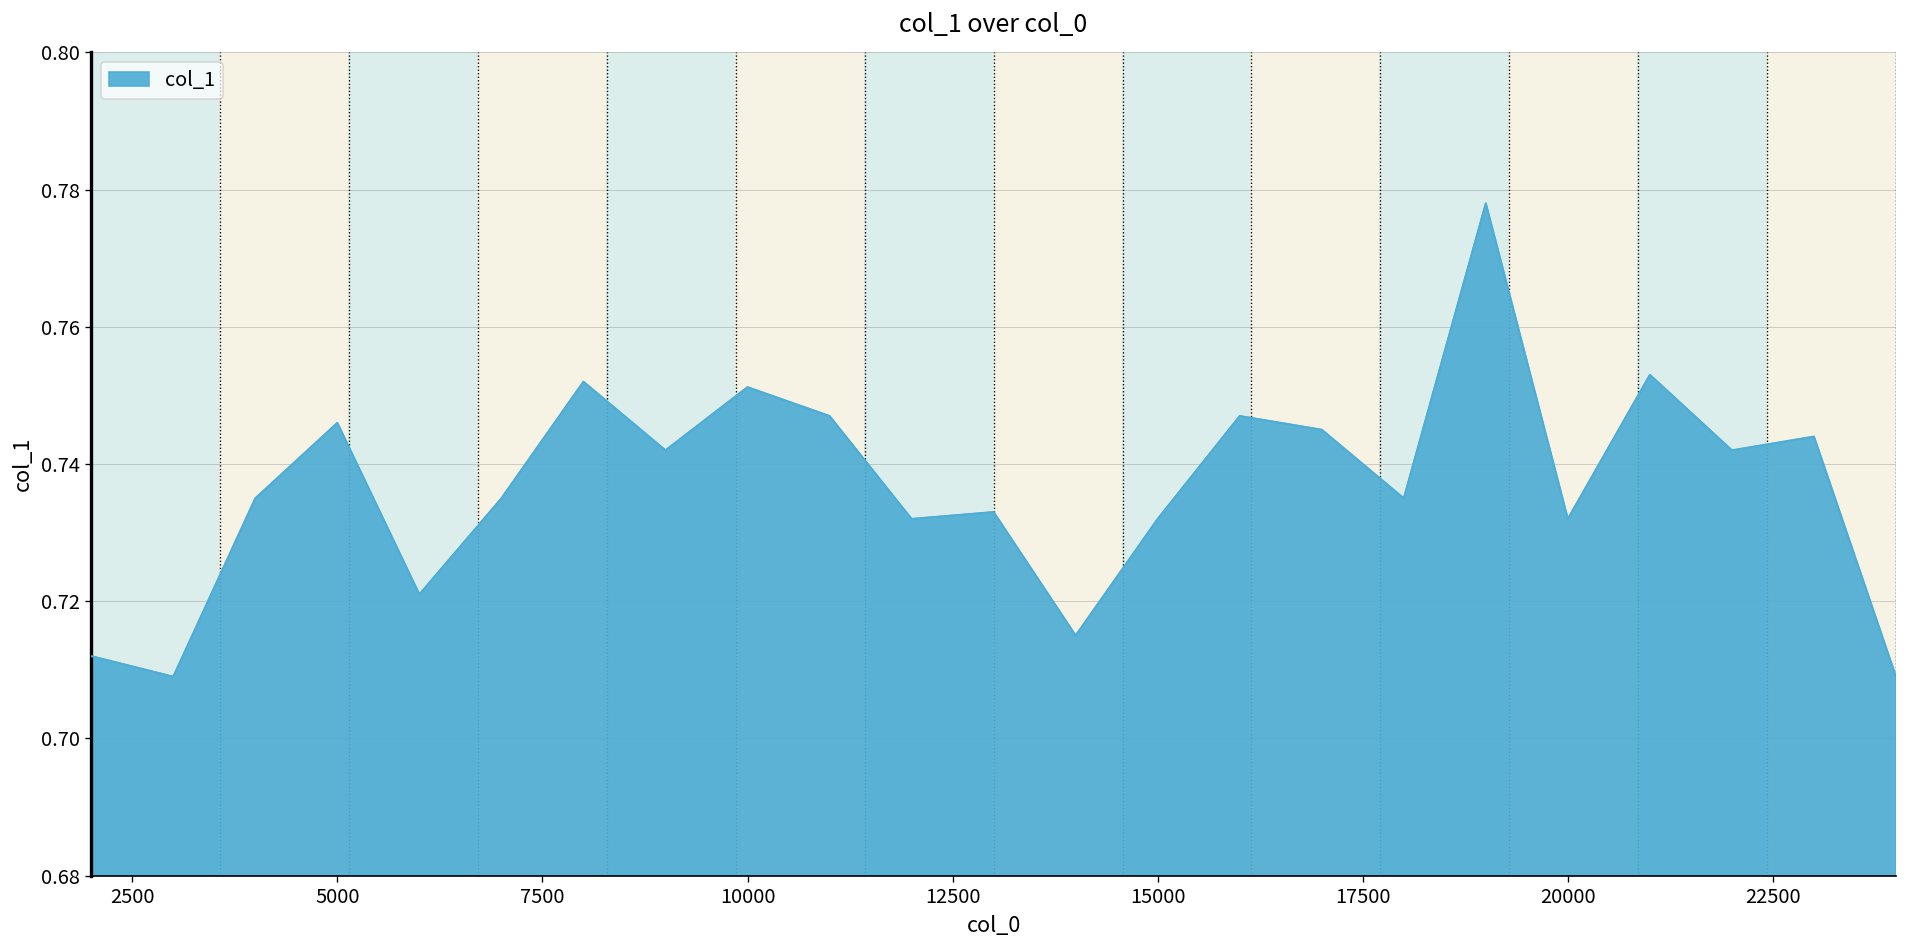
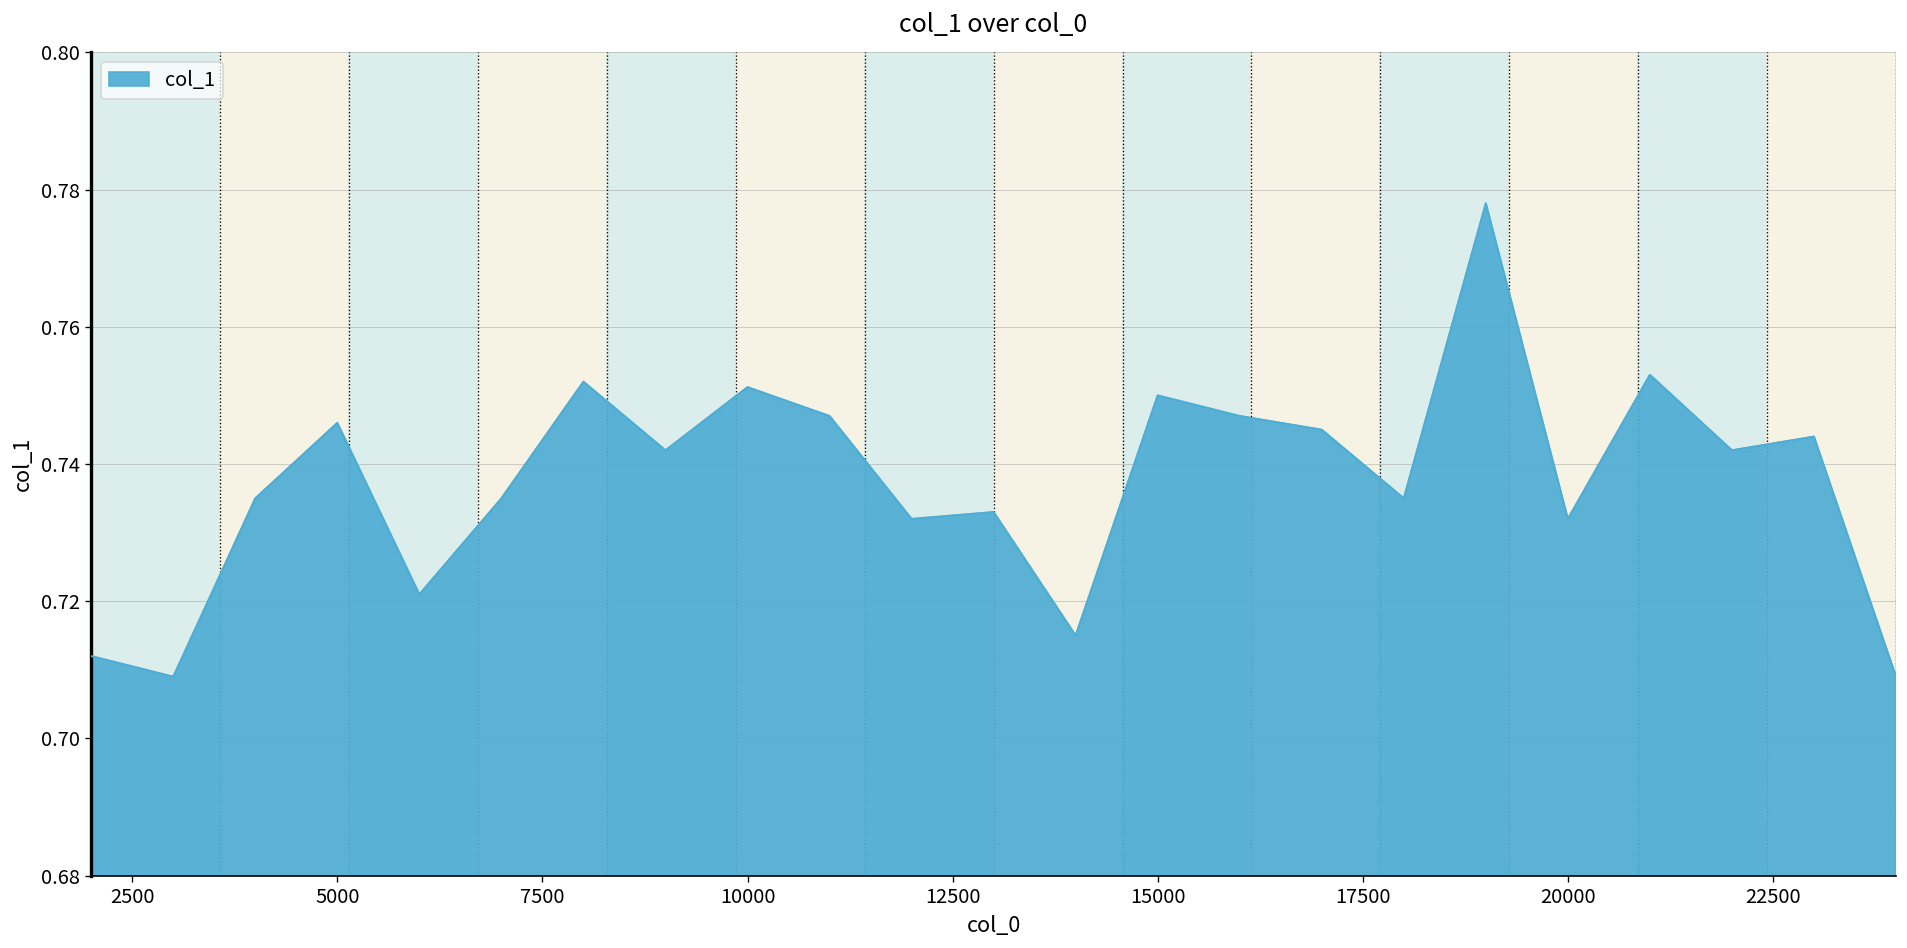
15000: 0.732 -> 0.750
